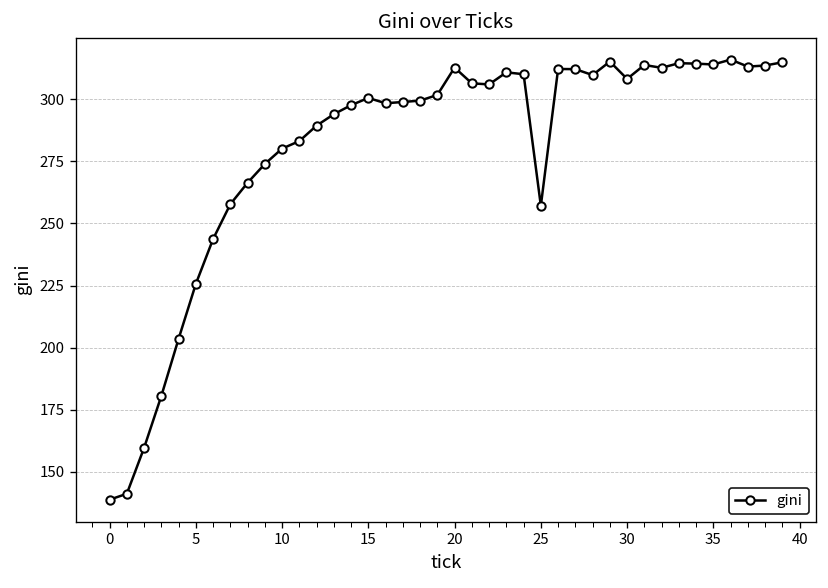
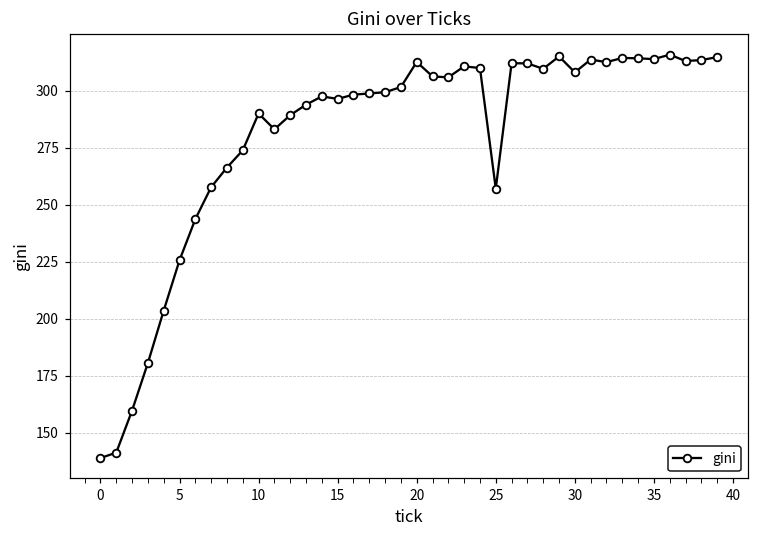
10: 280 -> 290
15: 301 -> 297
